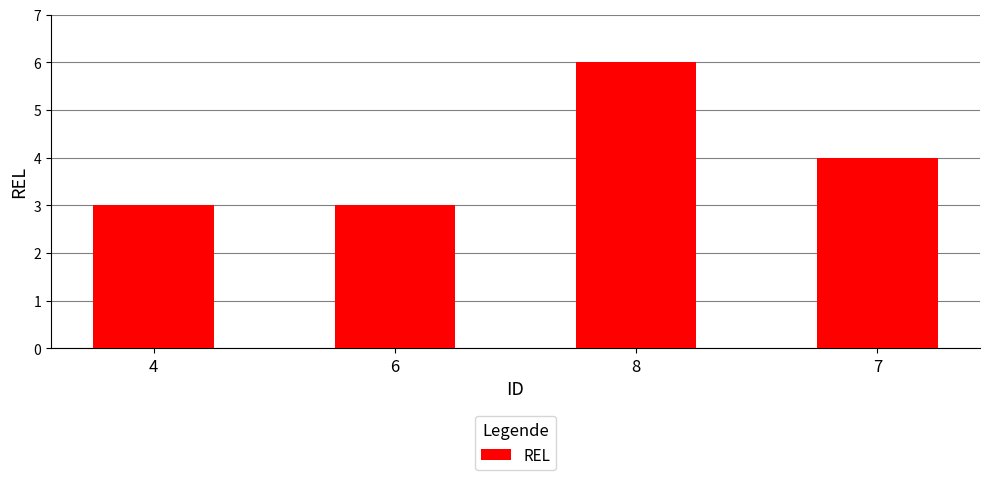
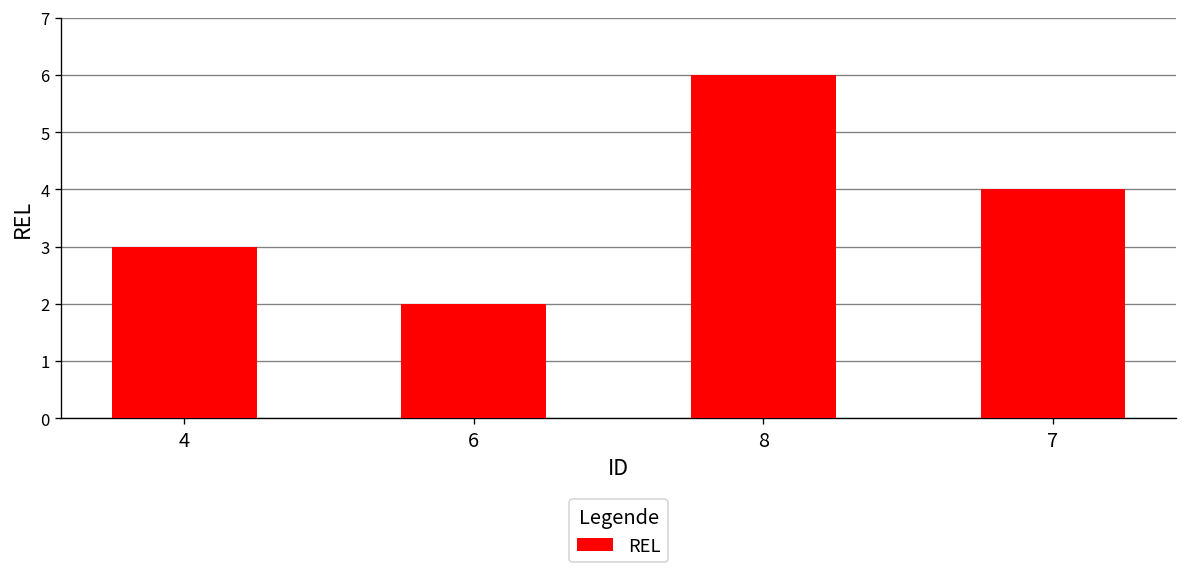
6: 3 -> 2
